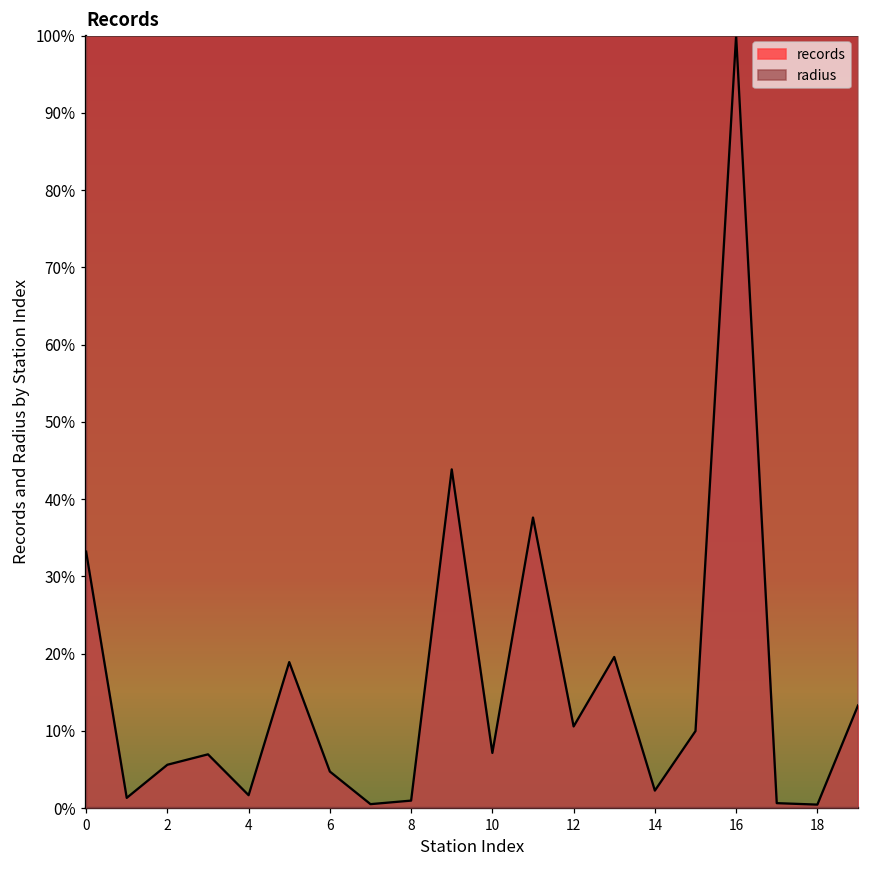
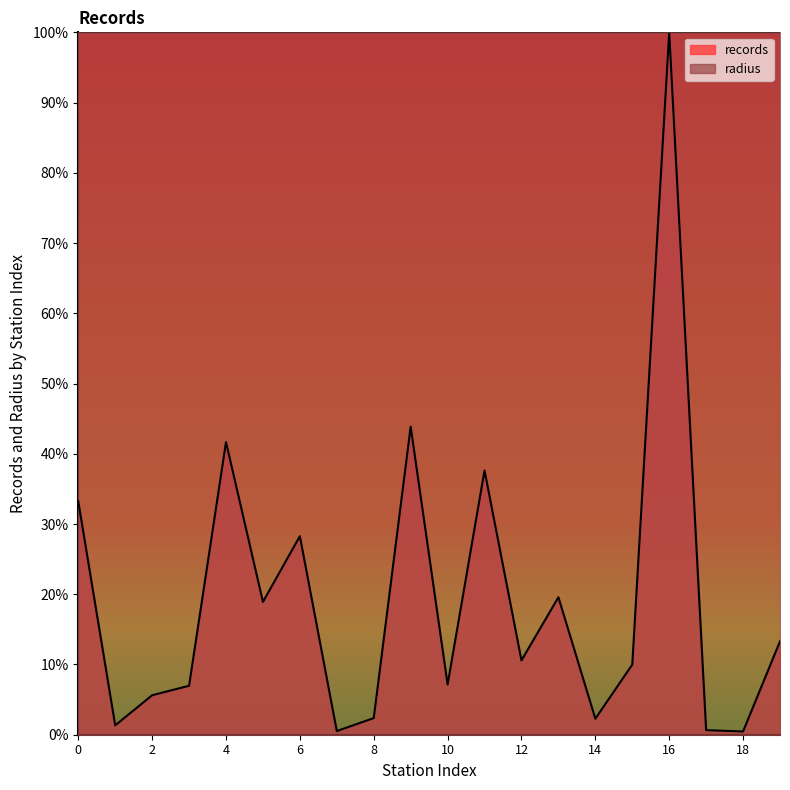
records, 4: 2% -> 42%
records, 6: 5% -> 28%
records, 8: 1% -> 2%
